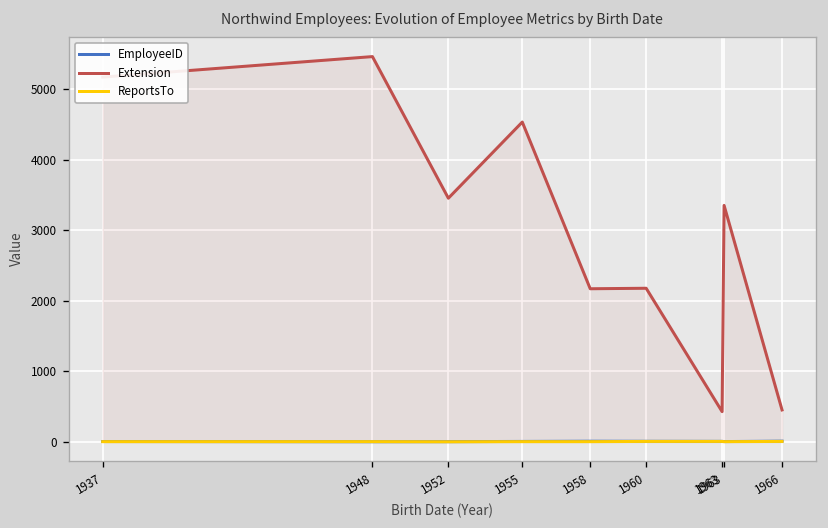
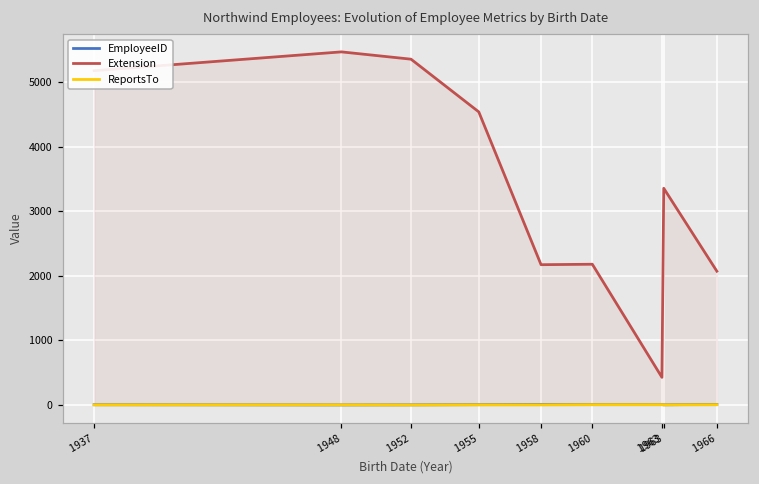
Extension, 1952: 3500 -> 5400
Extension, 1966: 500 -> 2100
